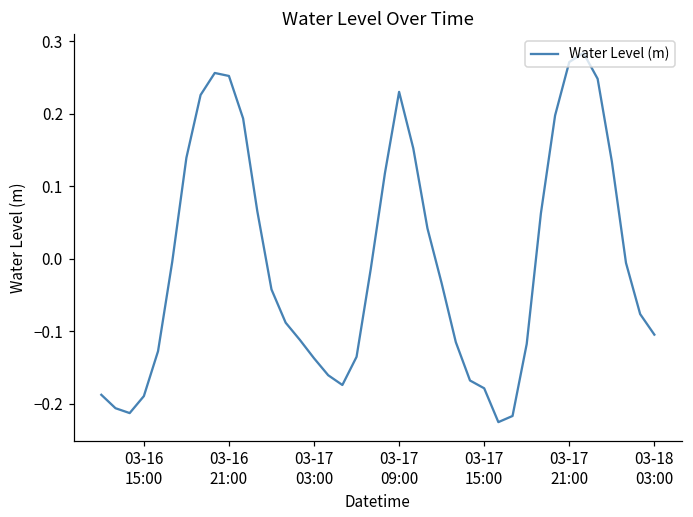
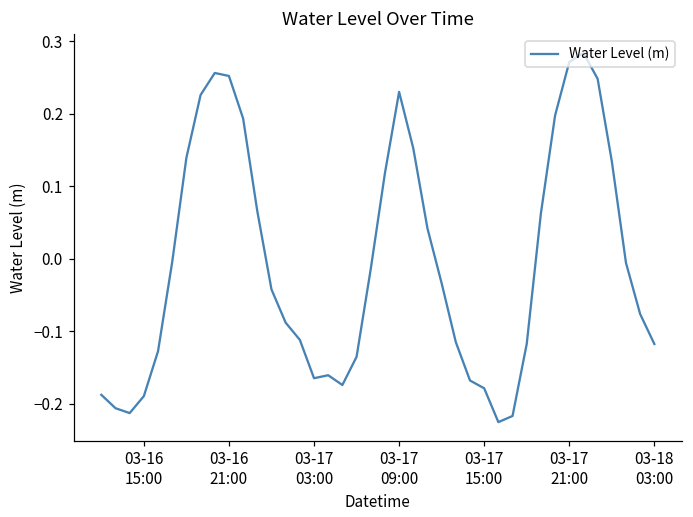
03-17 03:00: -0.14 -> -0.16
03-18 03:00: -0.10 -> -0.12
